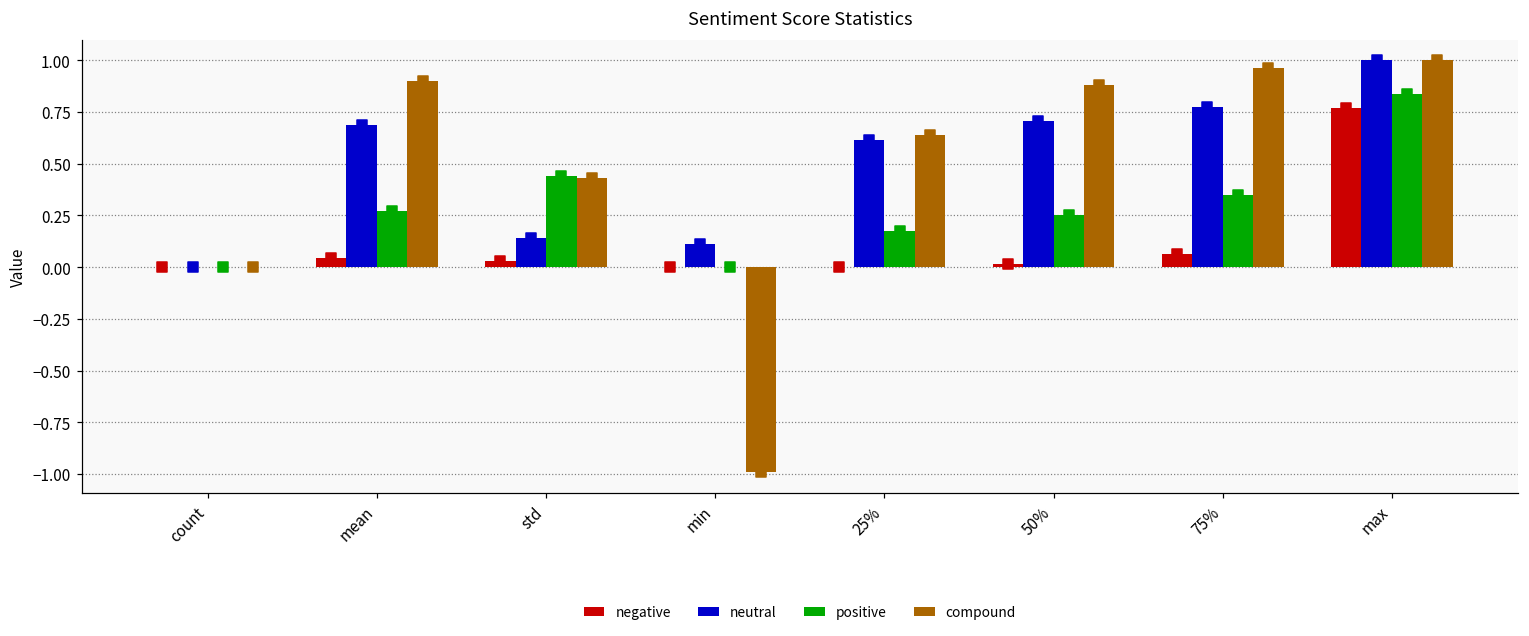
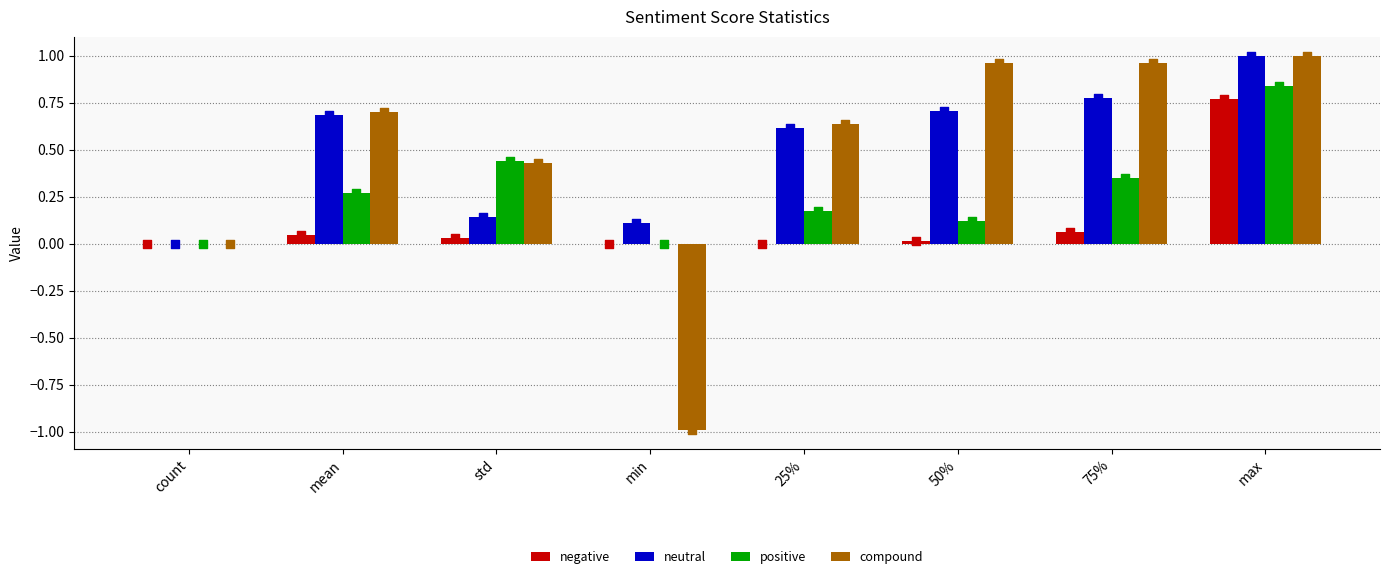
compound, mean: 0.90 -> 0.70
positive, 50%: 0.25 -> 0.12
compound, 50%: 0.88 -> 0.96
